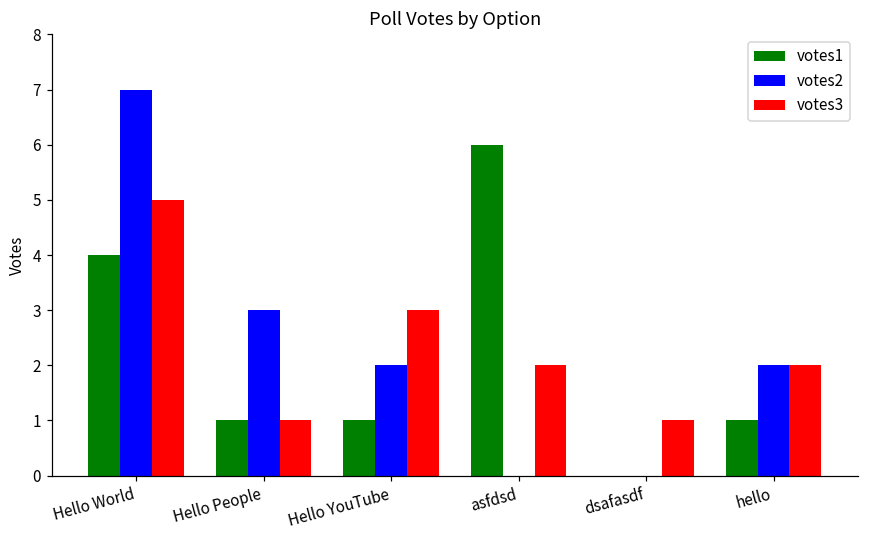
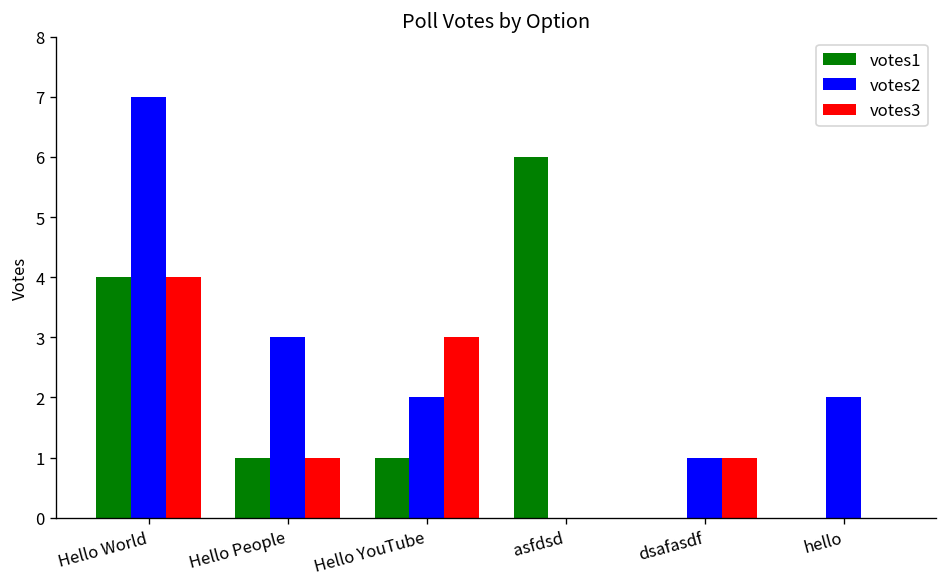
votes3, Hello World: 5 -> 4
votes3, asfdsd: 2 -> 0
votes2, dsafasdf: 0 -> 1
votes1, hello: 1 -> 0
votes3, hello: 2 -> 0
